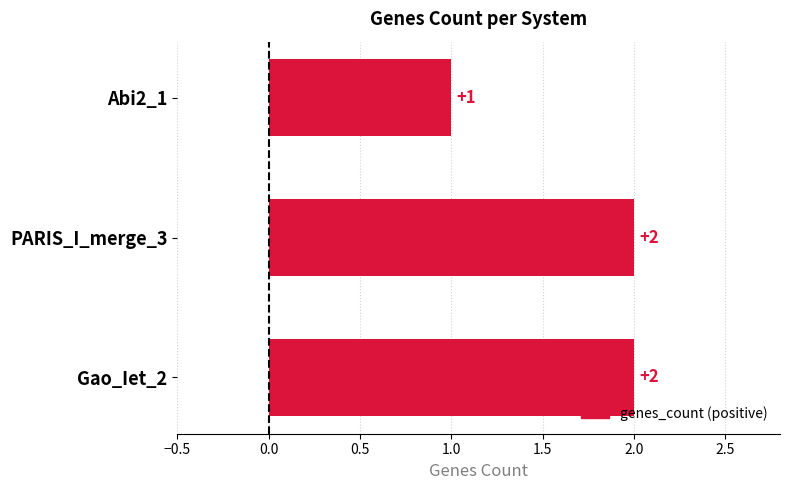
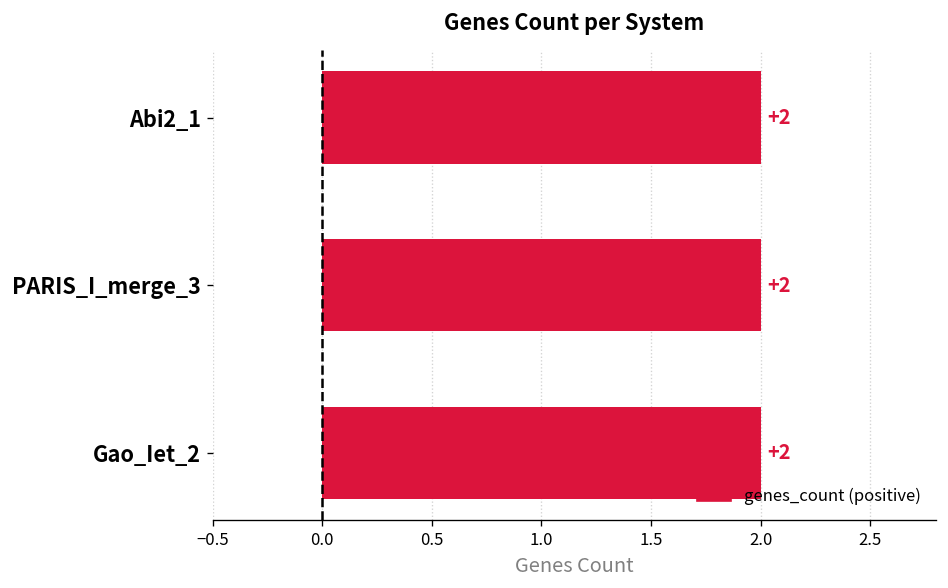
Abi2_1: +1 -> +2
